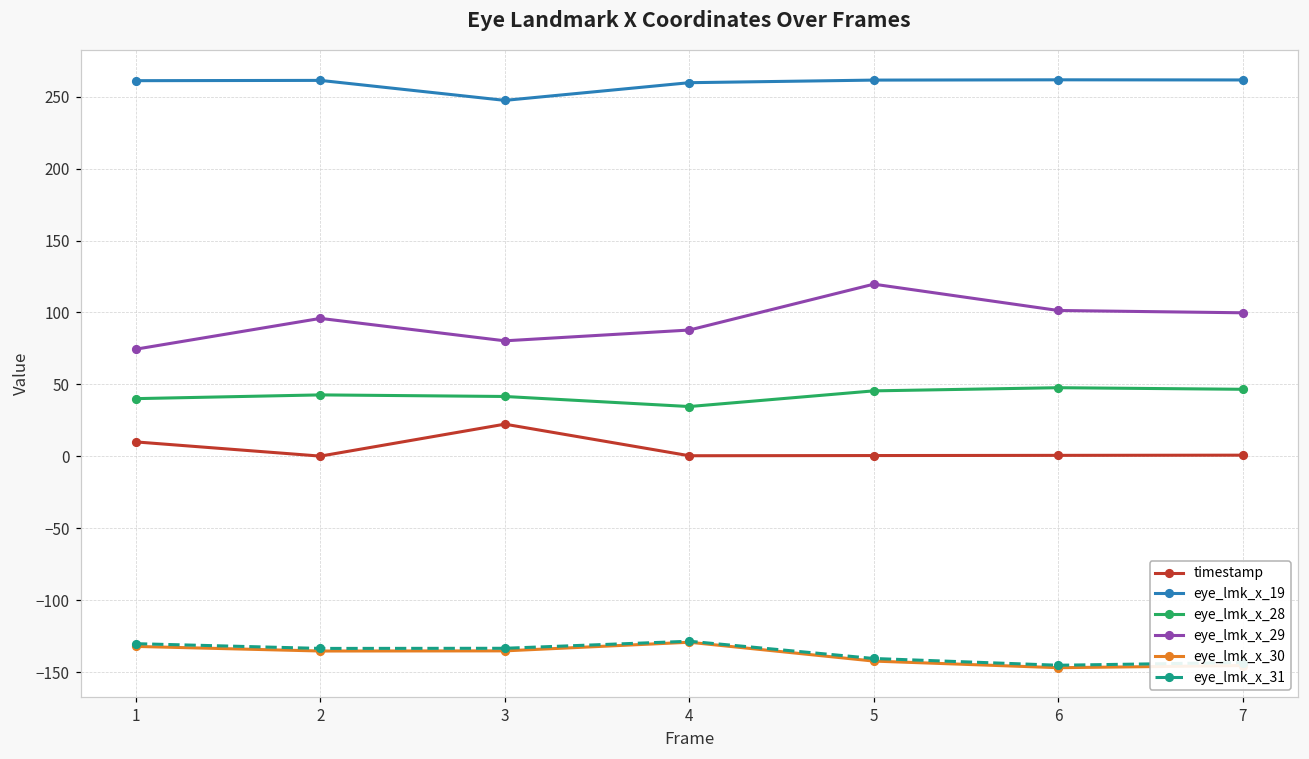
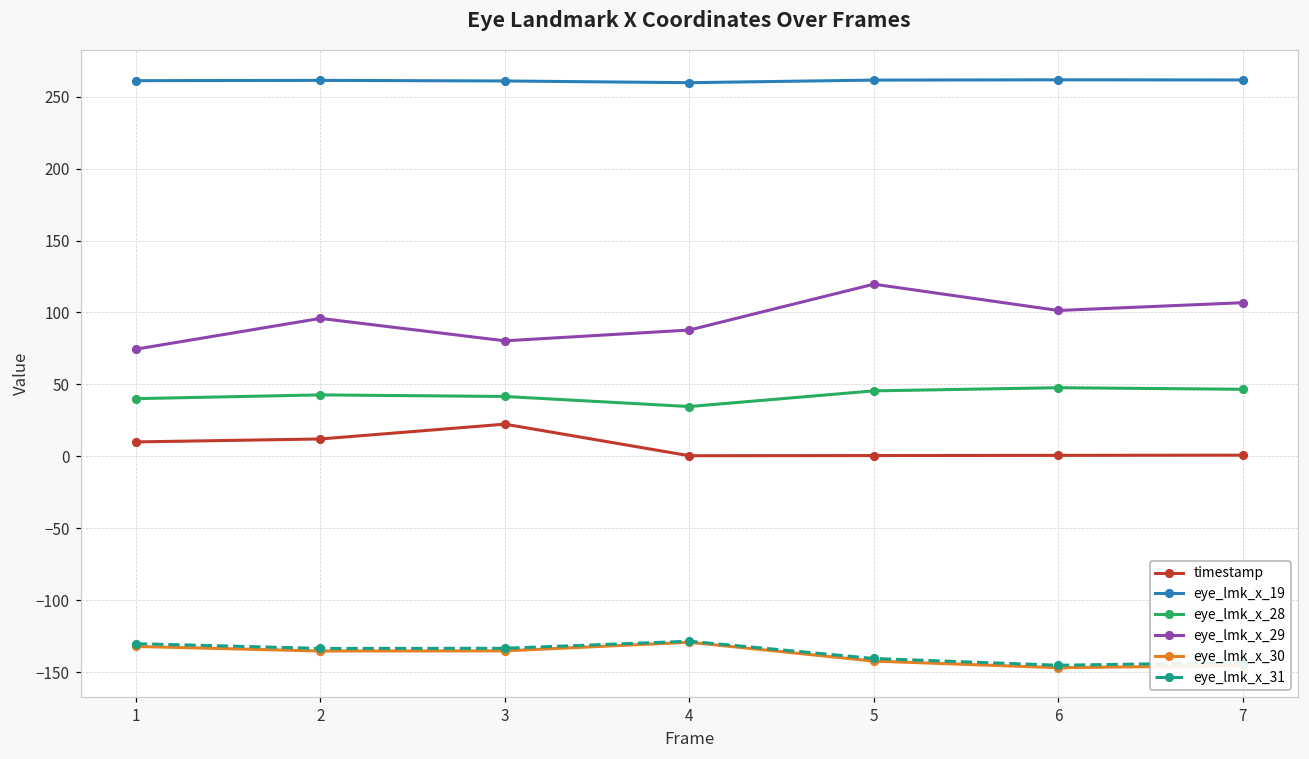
timestamp, 2: 0 -> 12
eye_lmk_x_19, 3: 248 -> 261
eye_lmk_x_29, 7: 100 -> 107
